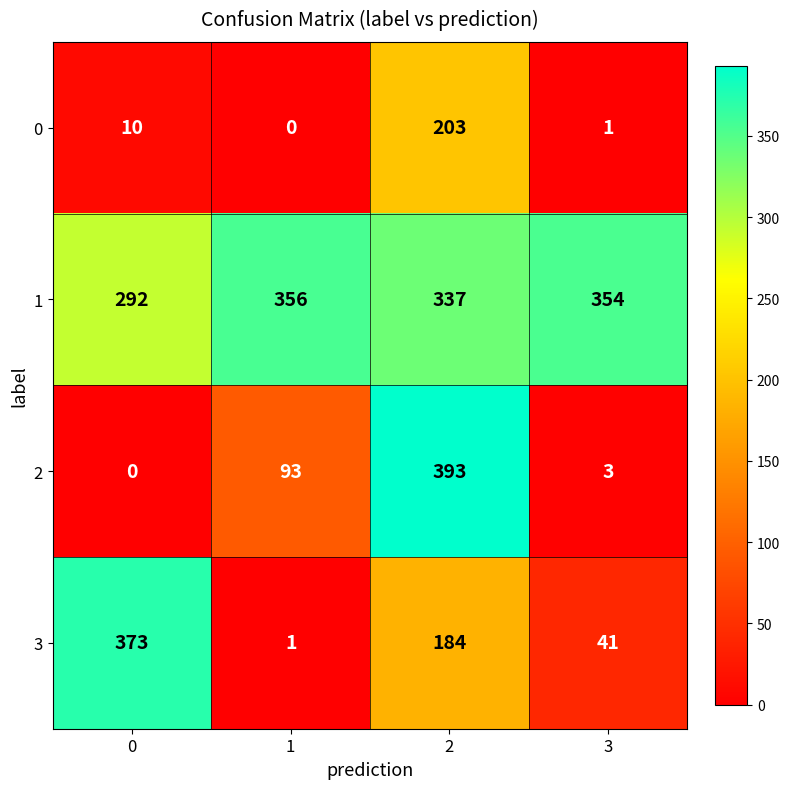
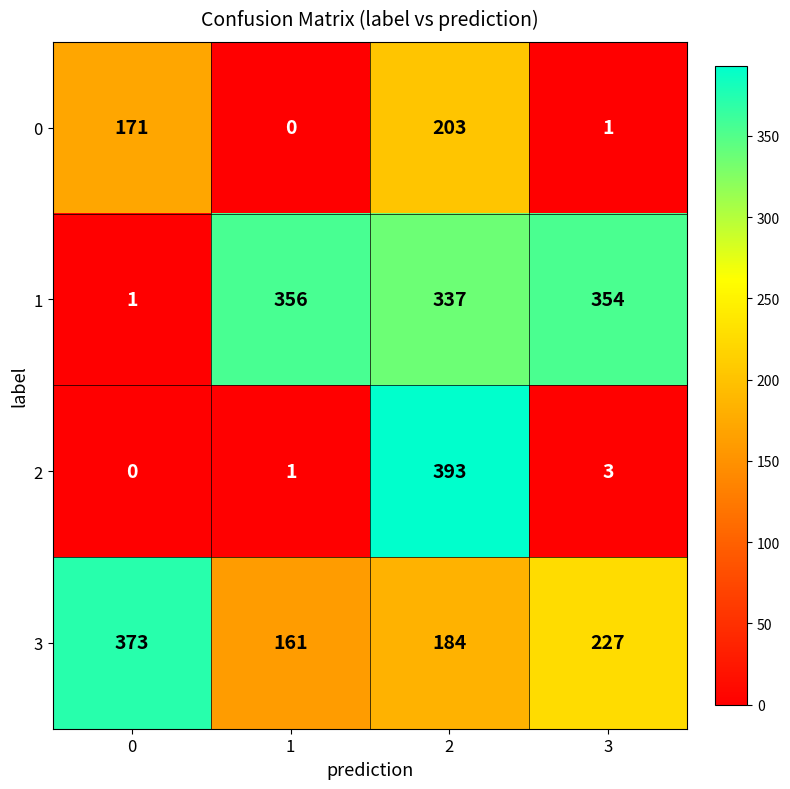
0, 0: 10 -> 171
1, 0: 292 -> 1
2, 1: 93 -> 1
3, 1: 1 -> 161
3, 3: 41 -> 227
